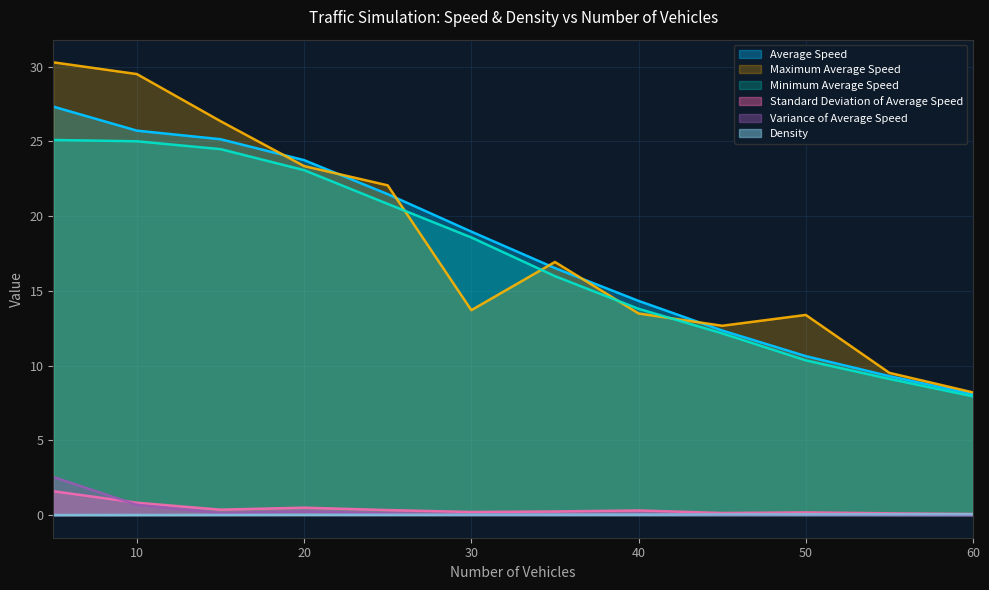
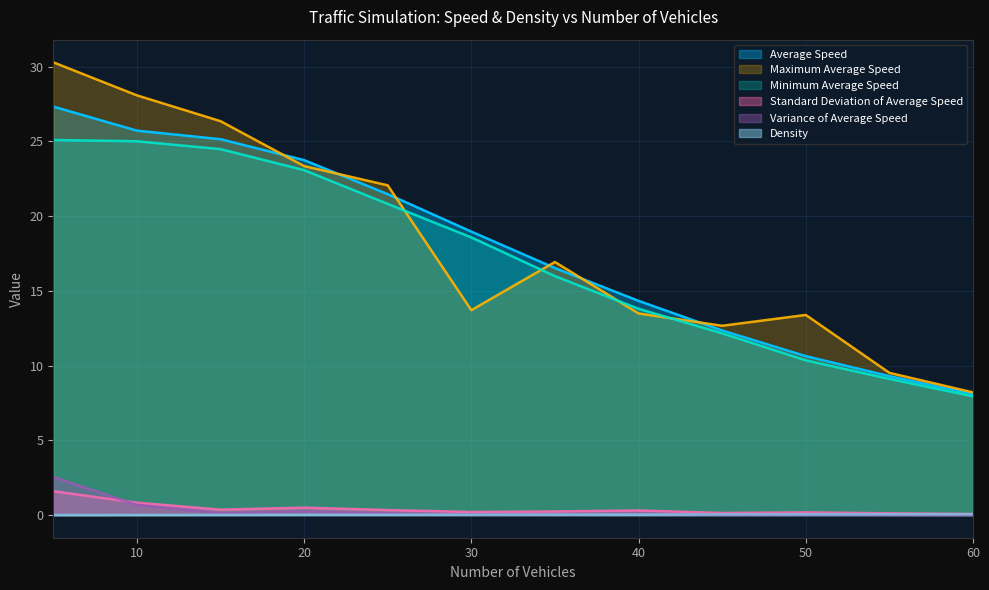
Maximum Average Speed, 10: 29.5 -> 28.1
